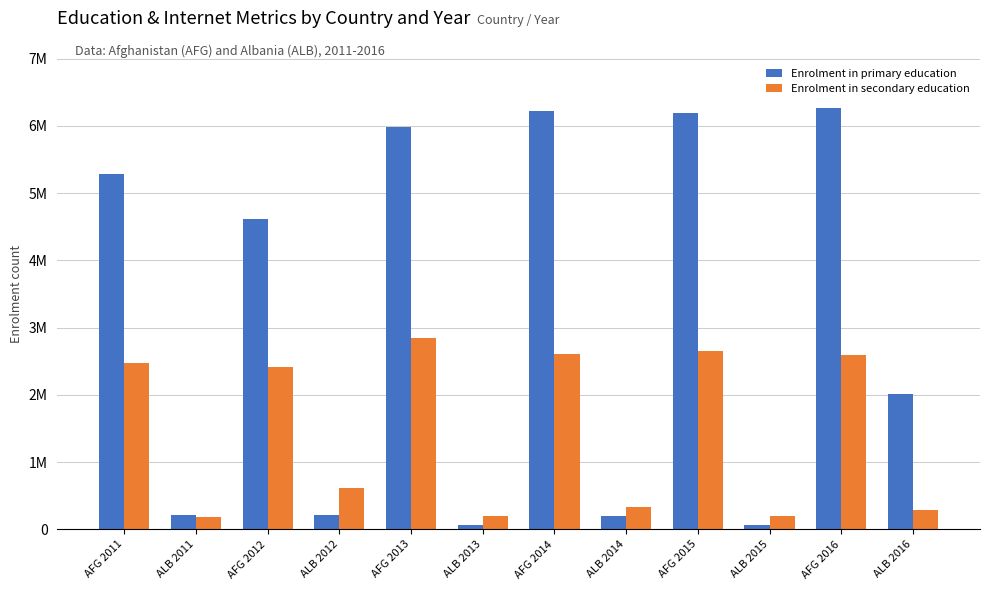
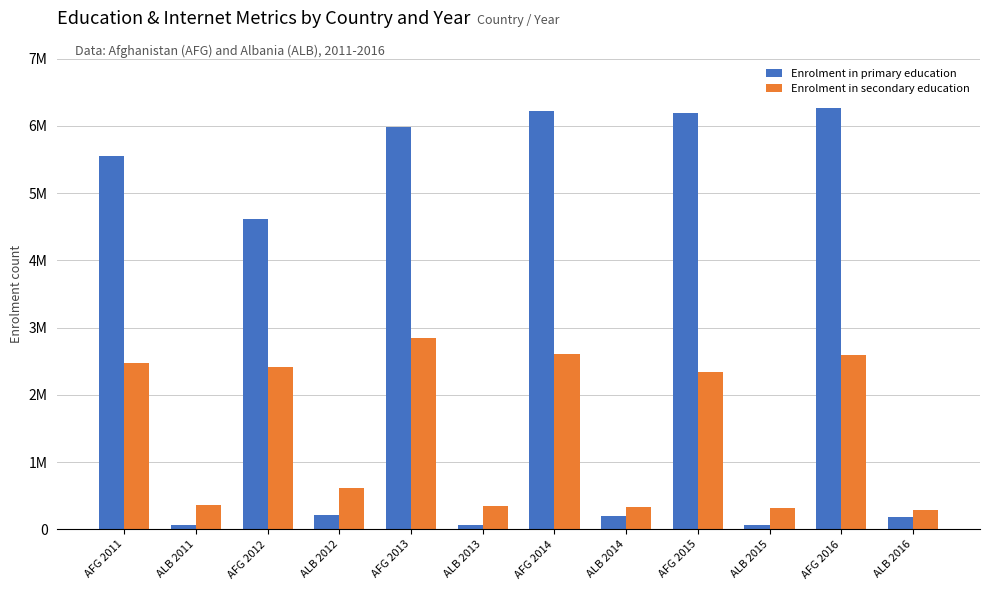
Enrolment in primary education, AFG 2011: 5300000 -> 5600000
Enrolment in primary education, ALB 2011: 200000 -> 100000
Enrolment in secondary education, ALB 2011: 200000 -> 400000
Enrolment in secondary education, ALB 2013: 200000 -> 300000
Enrolment in secondary education, AFG 2015: 2700000 -> 2300000
Enrolment in secondary education, ALB 2015: 200000 -> 300000
Enrolment in primary education, ALB 2016: 2000000 -> 200000
